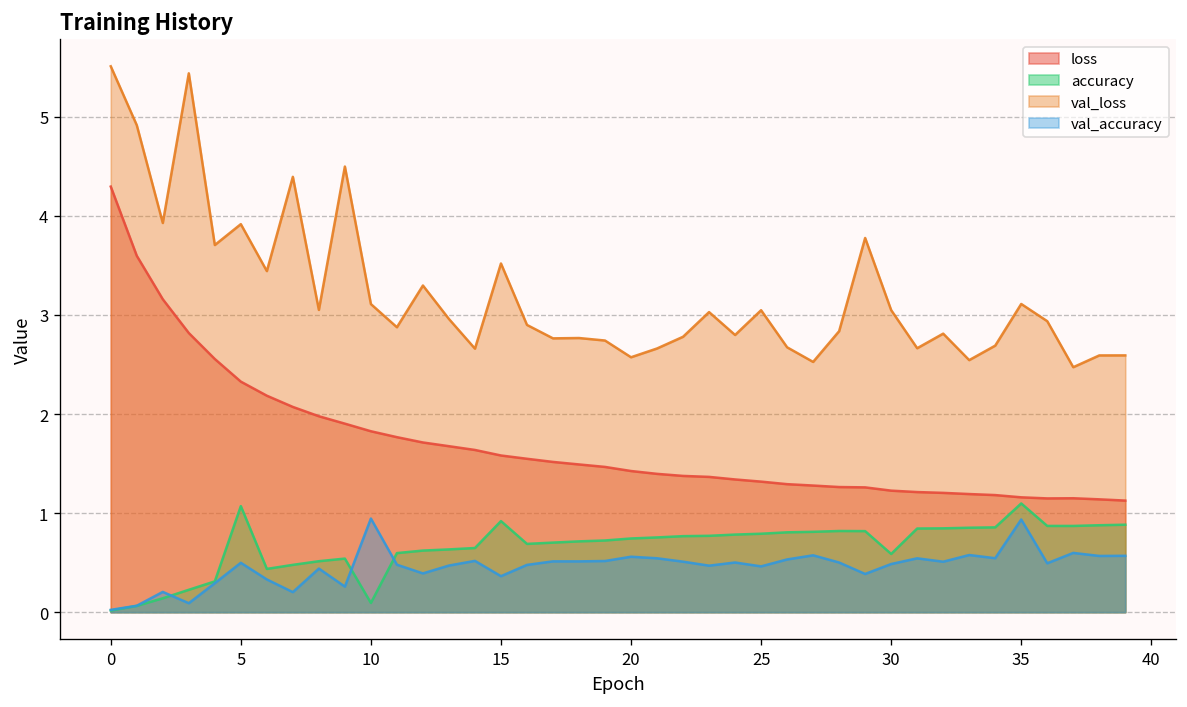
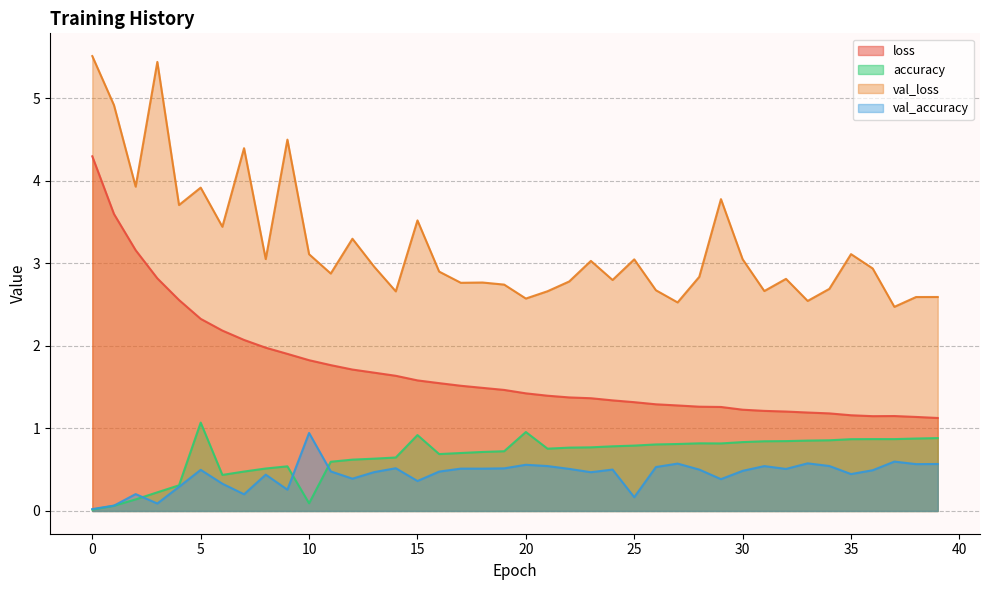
accuracy, 20: 0.7 -> 1.0
val_accuracy, 25: 0.5 -> 0.2
accuracy, 30: 0.6 -> 0.8
accuracy, 35: 1.1 -> 0.9
val_accuracy, 35: 0.9 -> 0.4
